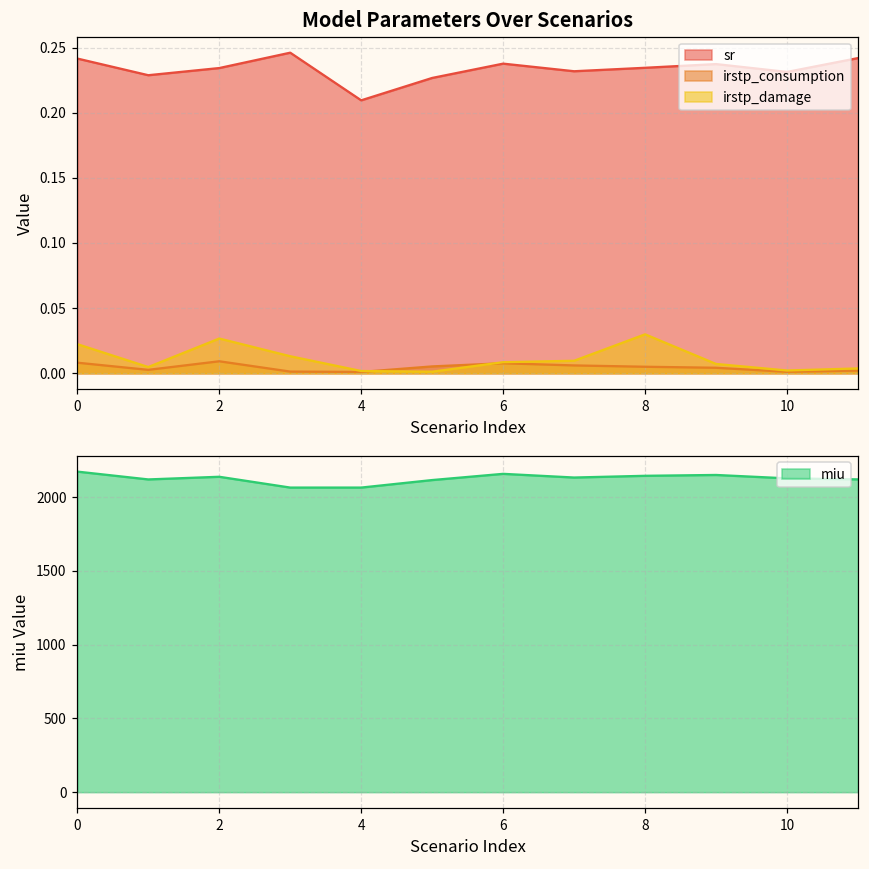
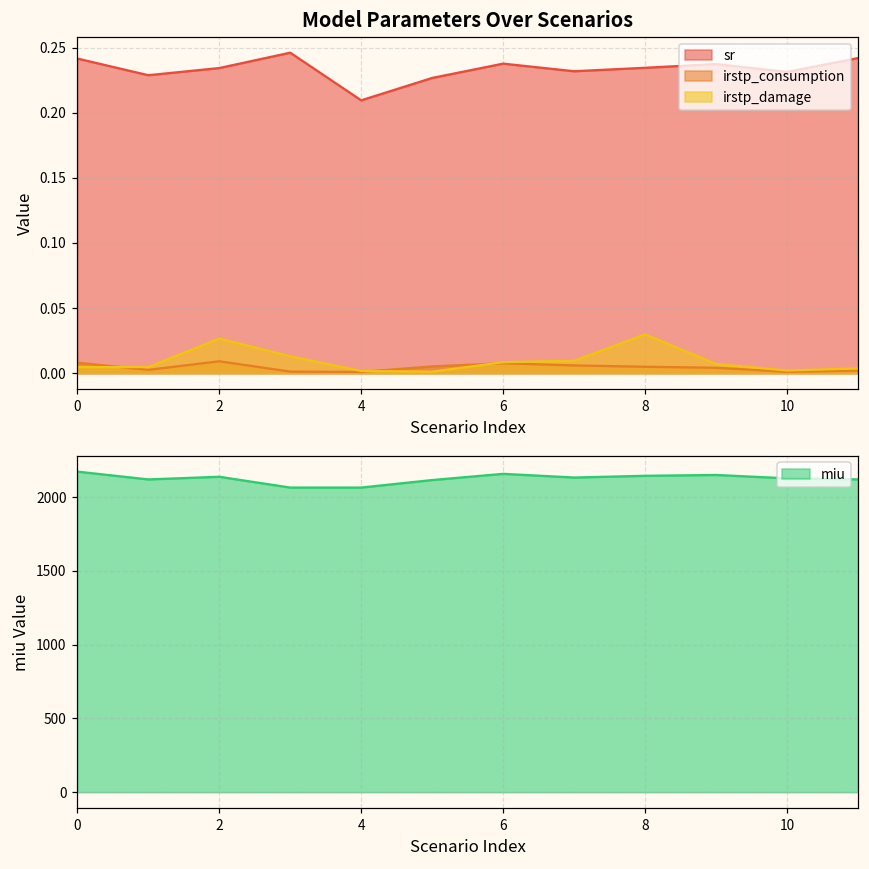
Model Parameters Over Scenarios, irstp_damage, 0: 0.022 -> 0.005
